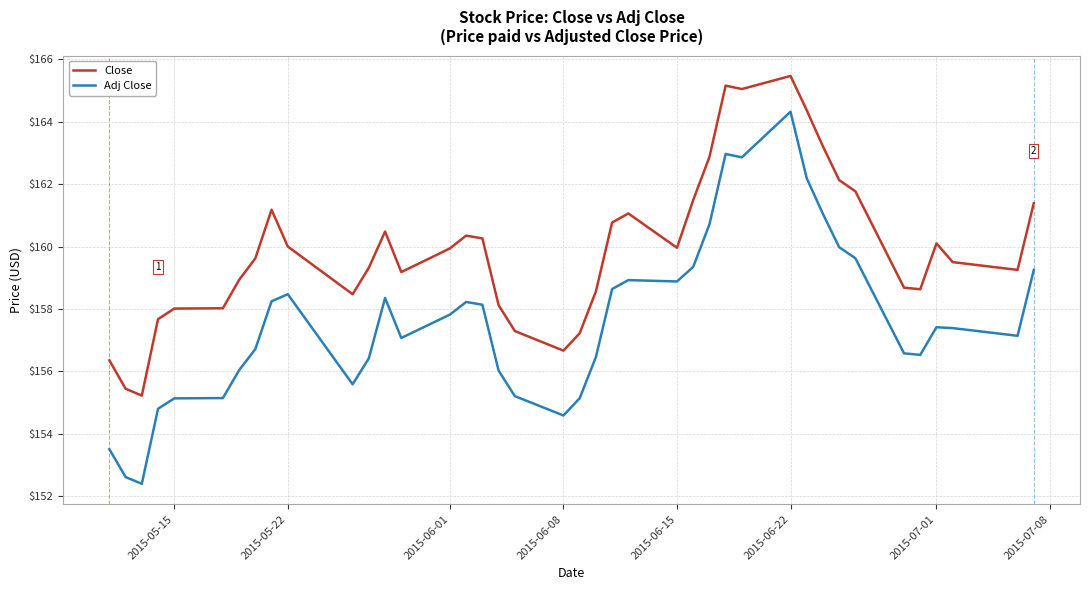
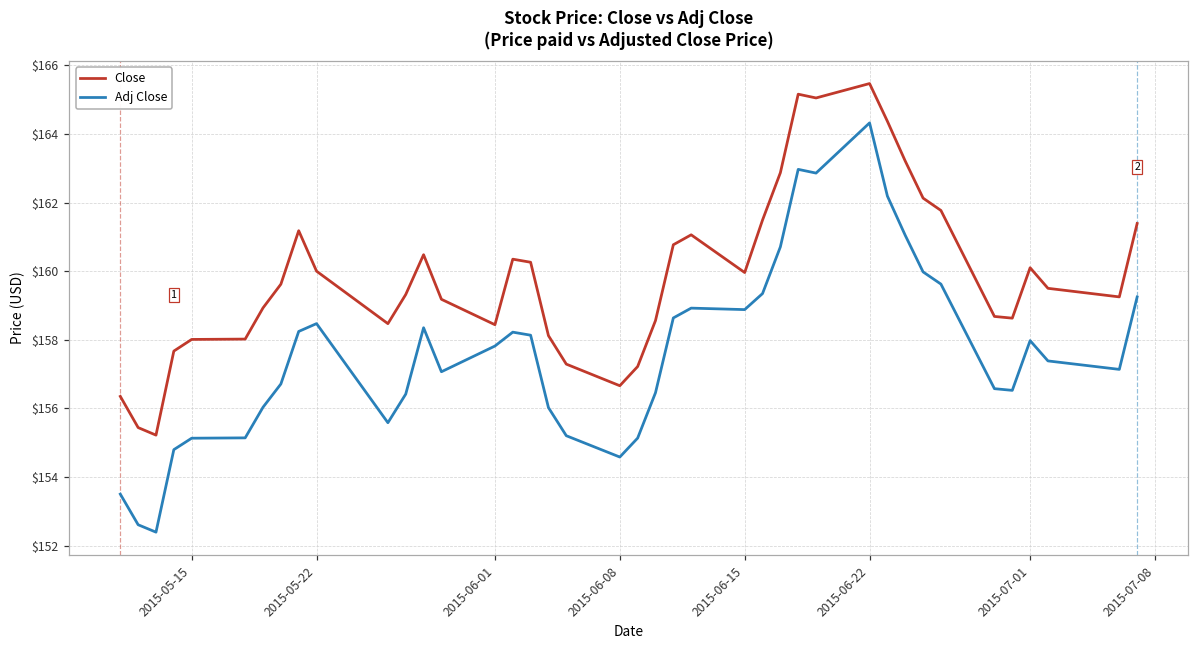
Close, 2015-06-01: $159.9 -> $158.4
Adj Close, 2015-07-01: $157.4 -> $158.0
